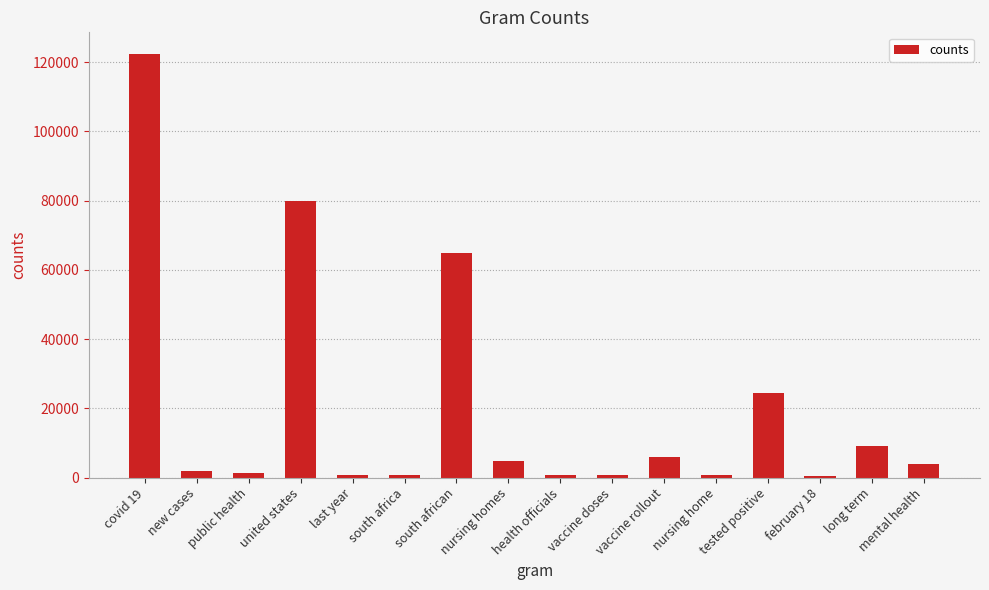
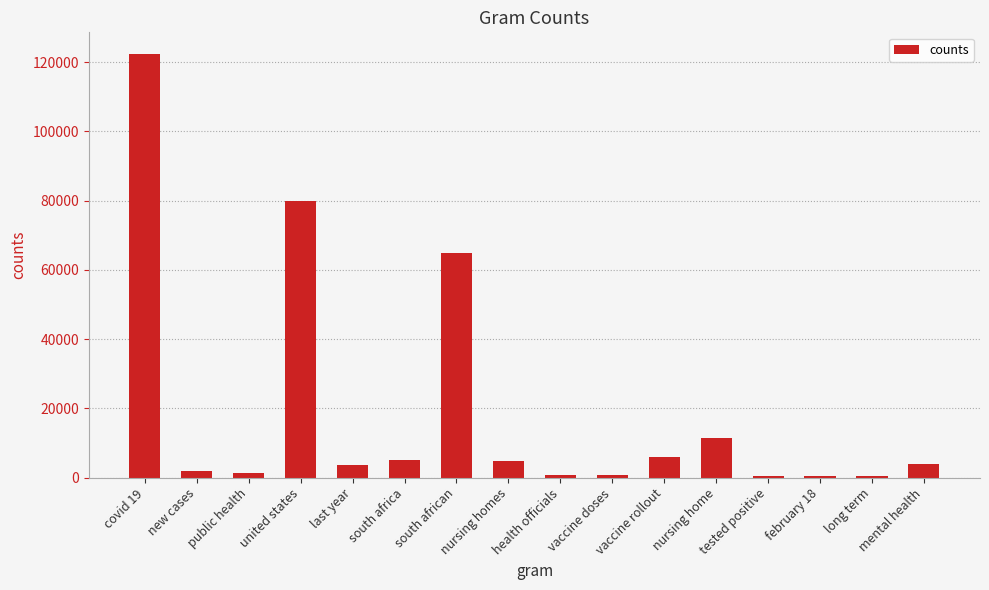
last year: 1000 -> 4000
south africa: 1000 -> 5000
nursing home: 1000 -> 12000
tested positive: 24000 -> 1000
long term: 9000 -> 1000
